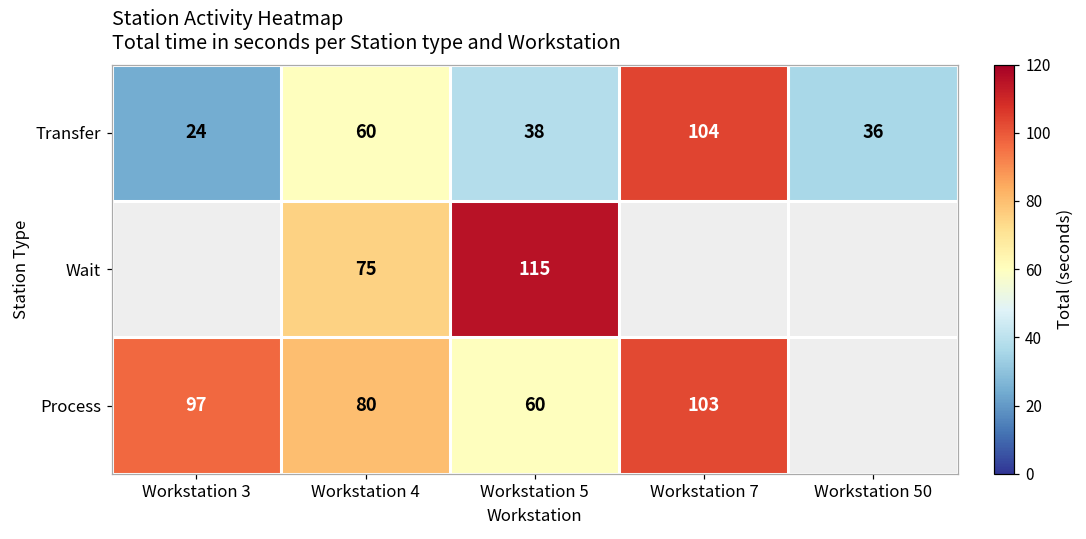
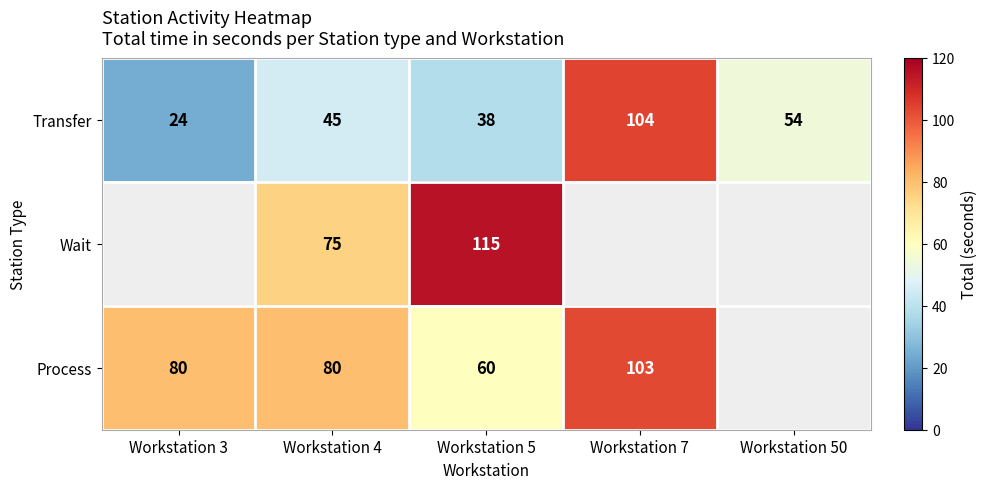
Transfer, Workstation 4: 60 -> 45
Transfer, Workstation 50: 36 -> 54
Process, Workstation 3: 97 -> 80
